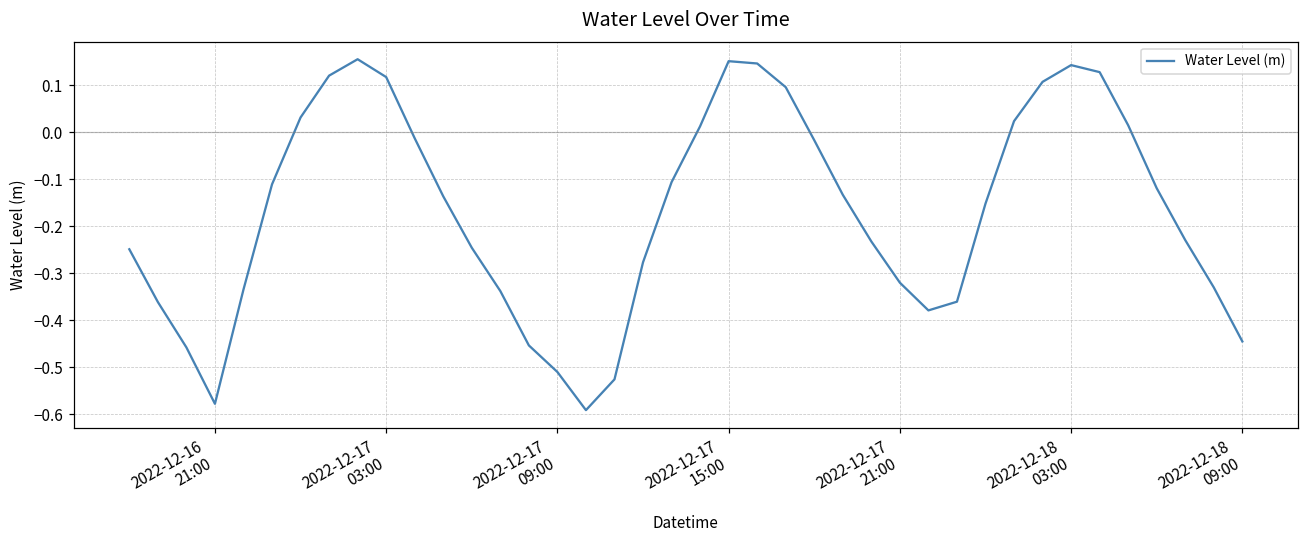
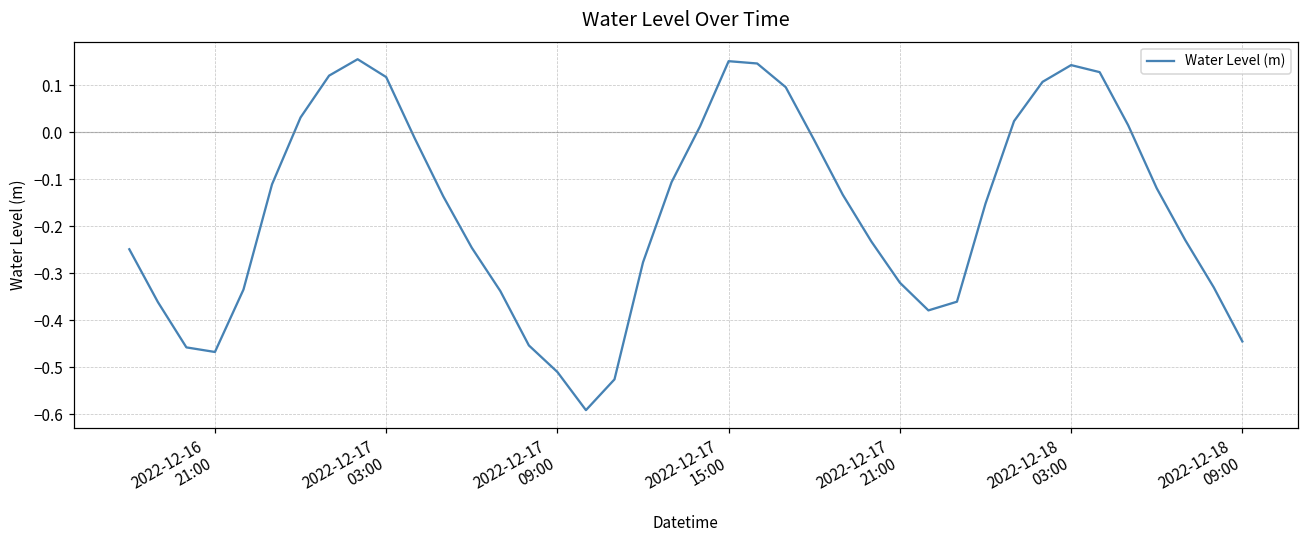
2022-12-16 21:00: -0.58 -> -0.47
